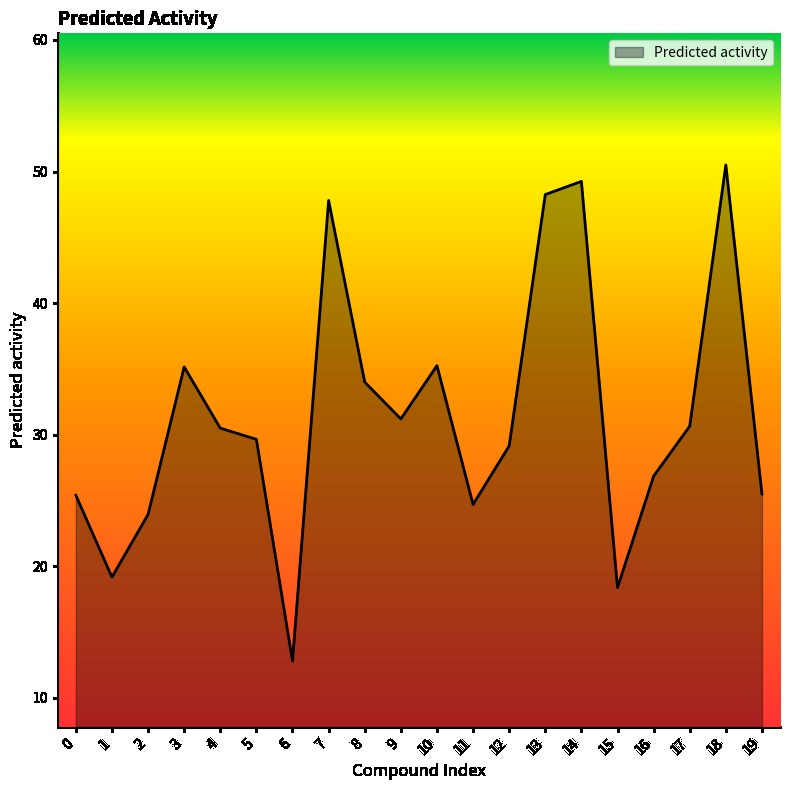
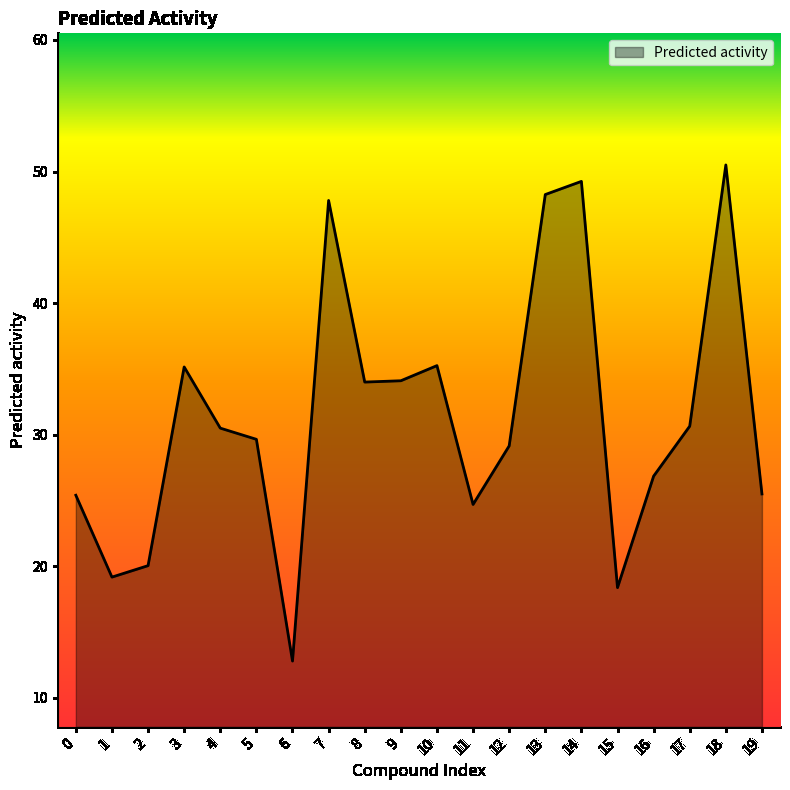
2: 23.9 -> 20.1
9: 31.2 -> 34.1
